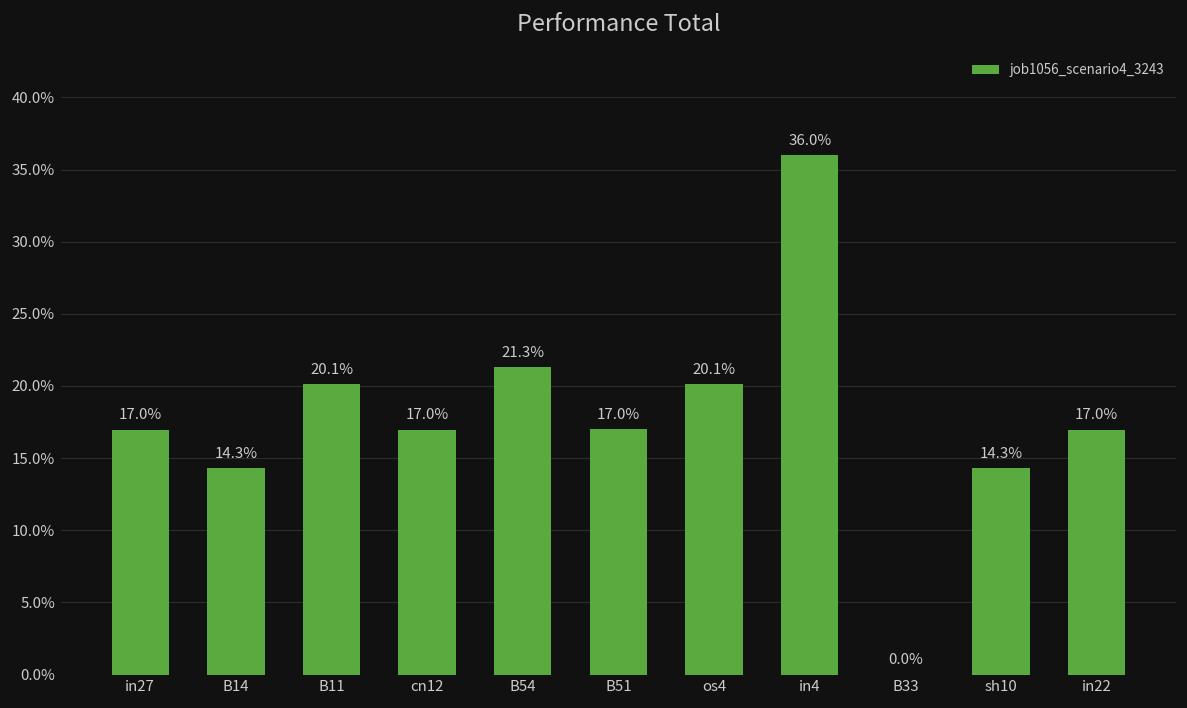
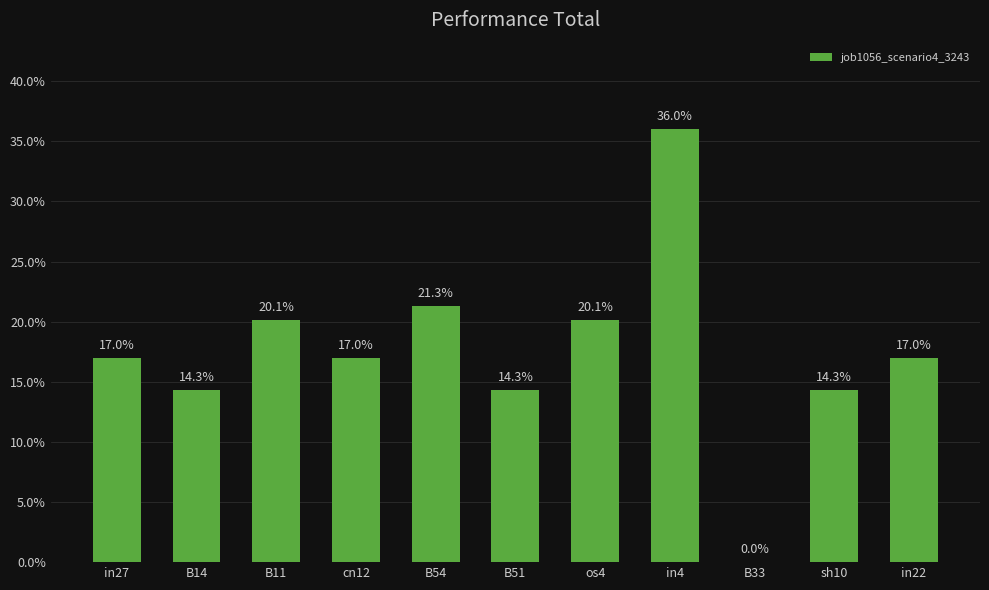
B51: 17.0% -> 14.3%
